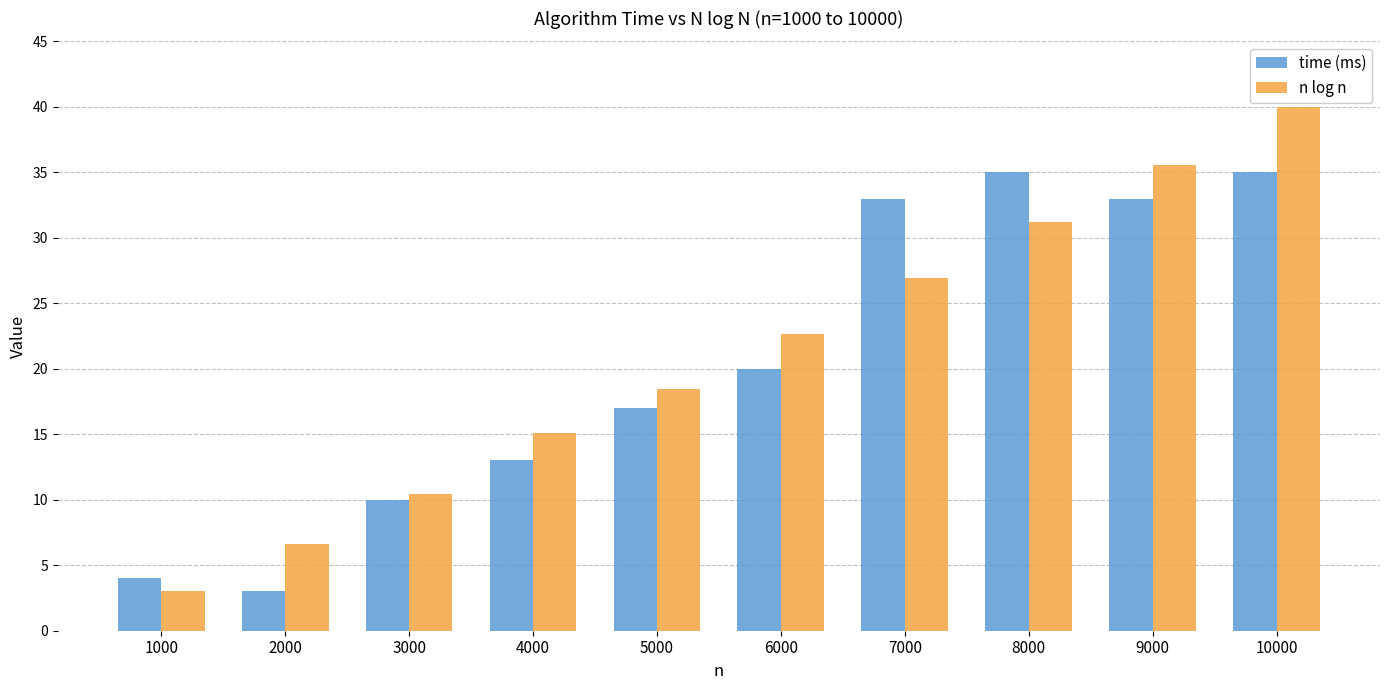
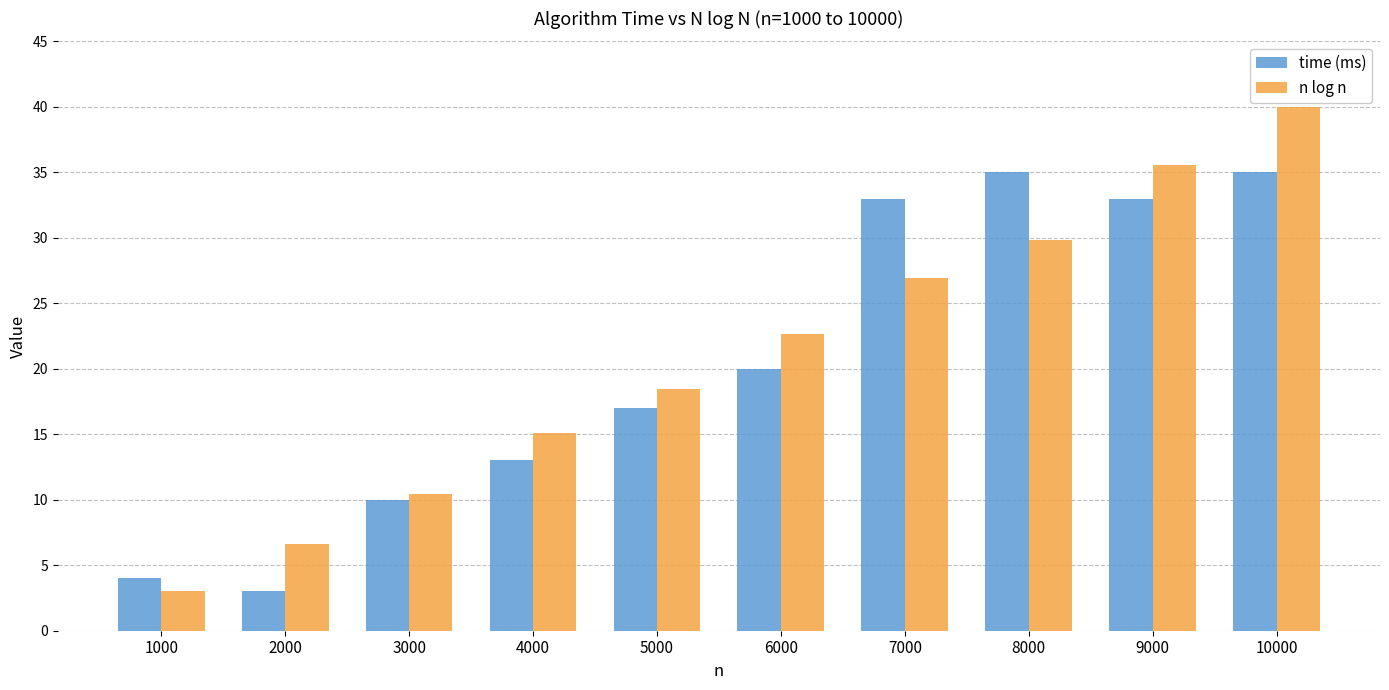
n log n, 8000: 31.2 -> 29.9
